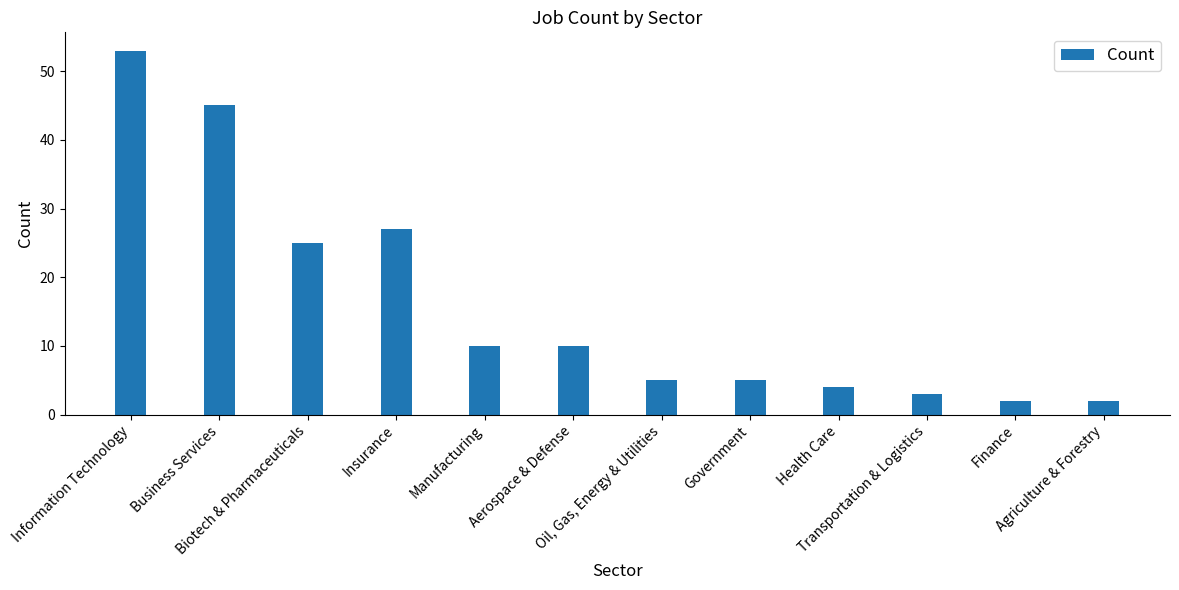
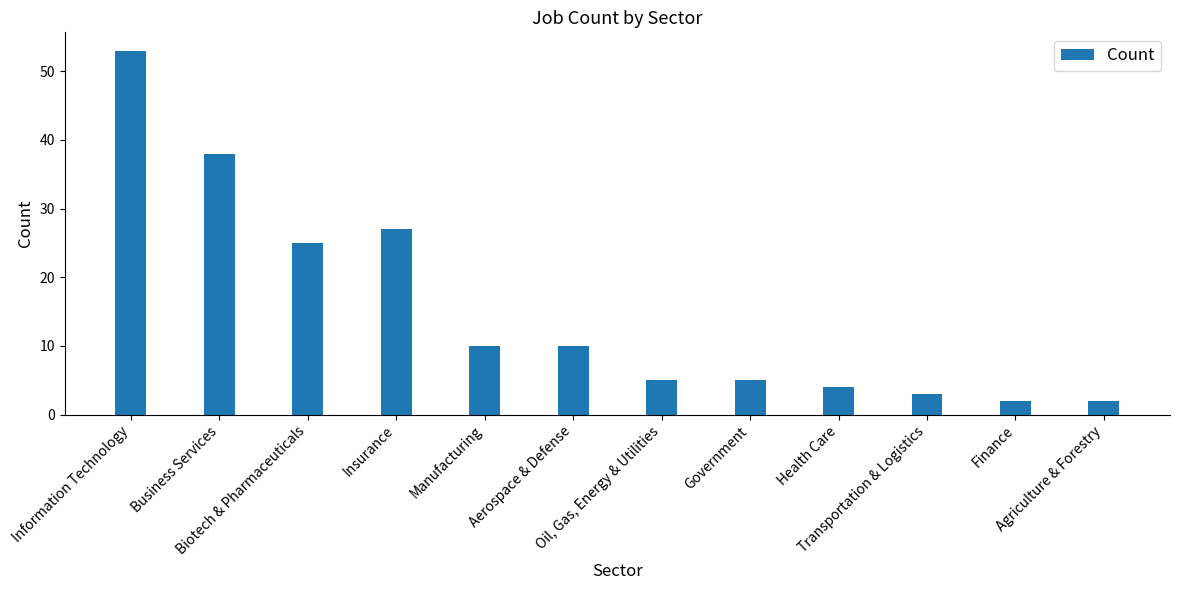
Business Services: 45 -> 38
